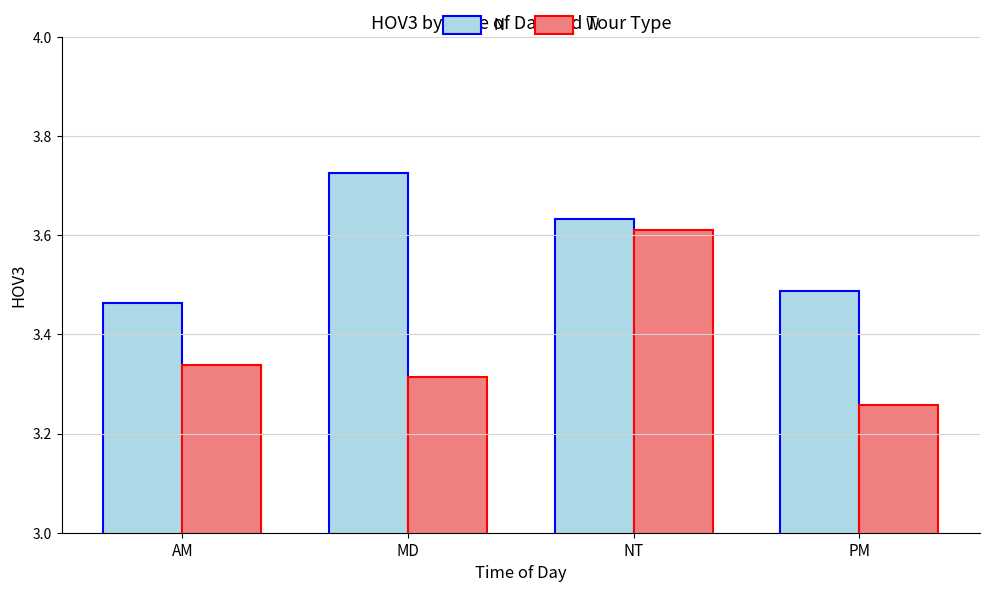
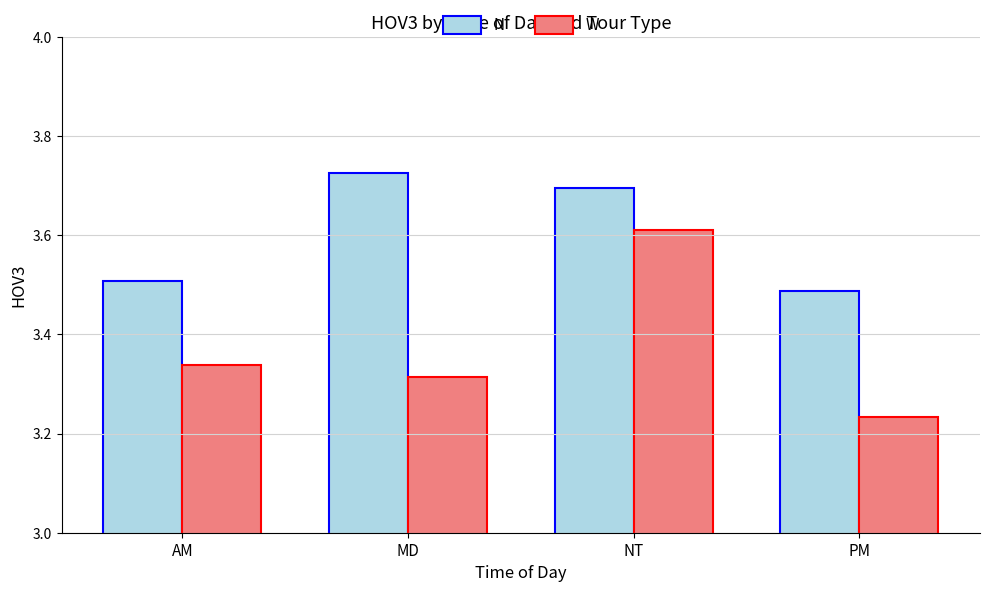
N, AM: 3.46 -> 3.51
N, NT: 3.63 -> 3.70
W, PM: 3.26 -> 3.23
